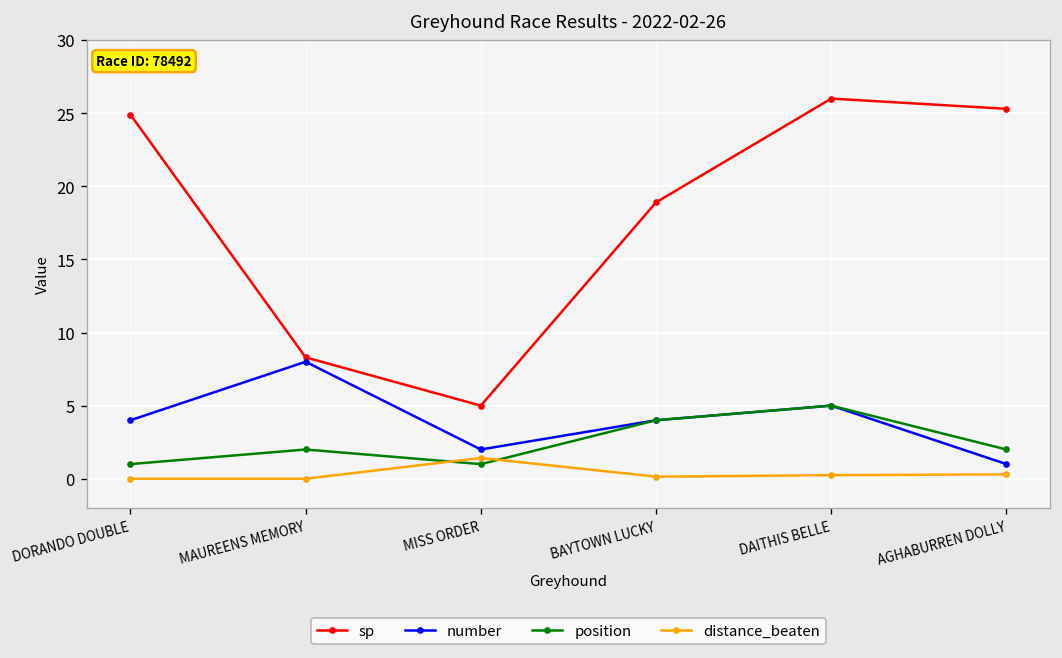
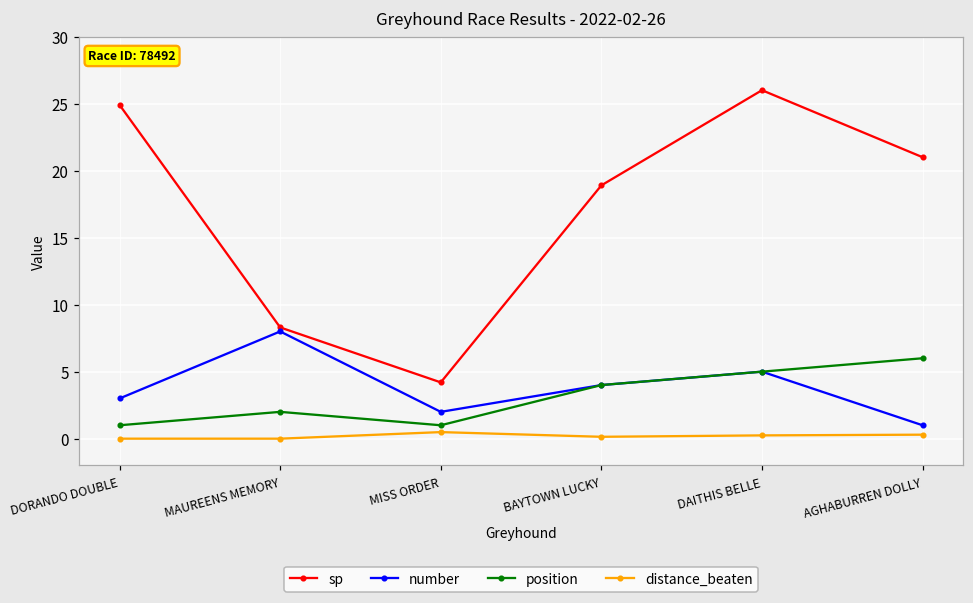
number, DORANDO DOUBLE: 4 -> 3
sp, MISS ORDER: 5.0 -> 4.2
distance_beaten, MISS ORDER: 1.4 -> 0.5
sp, AGHABURREN DOLLY: 25.3 -> 21.0
position, AGHABURREN DOLLY: 2 -> 6
